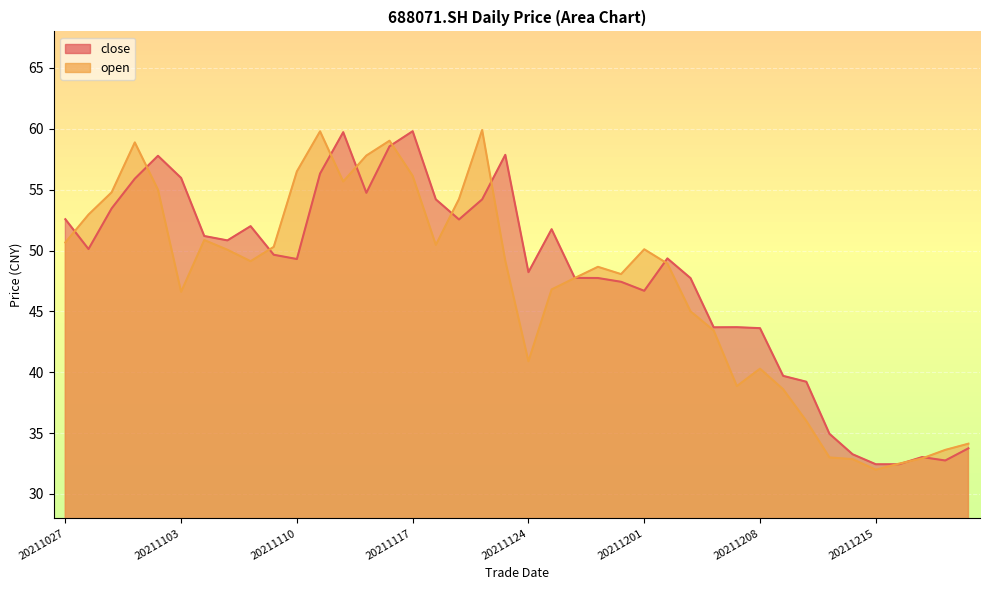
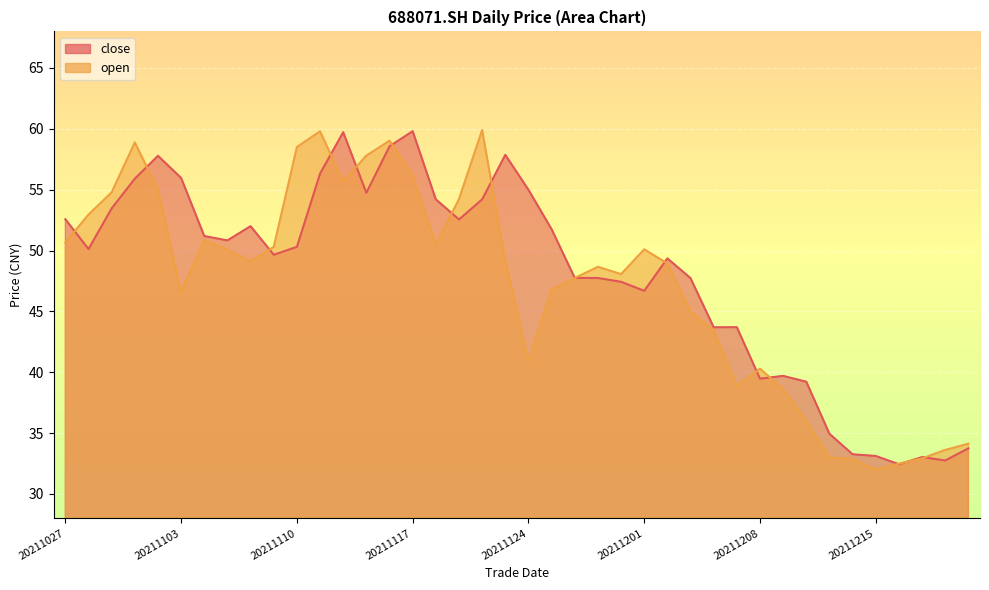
close, 20211110: 49.3 -> 50.3
open, 20211110: 56.5 -> 58.5
close, 20211124: 48.2 -> 55.0
close, 20211208: 43.6 -> 39.5
close, 20211215: 32.4 -> 33.1
